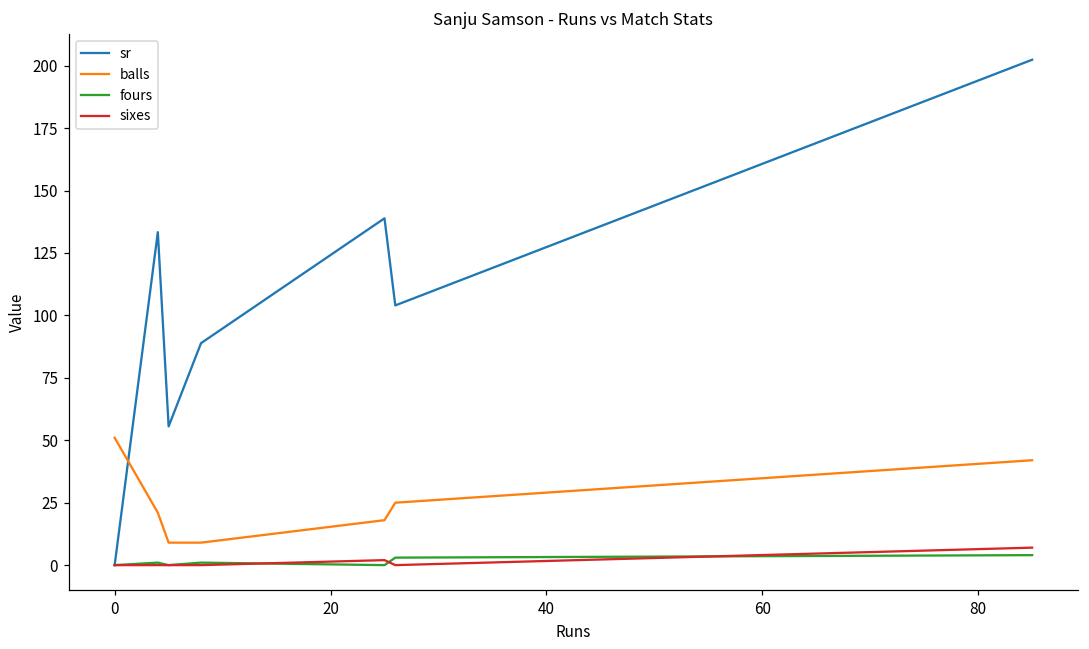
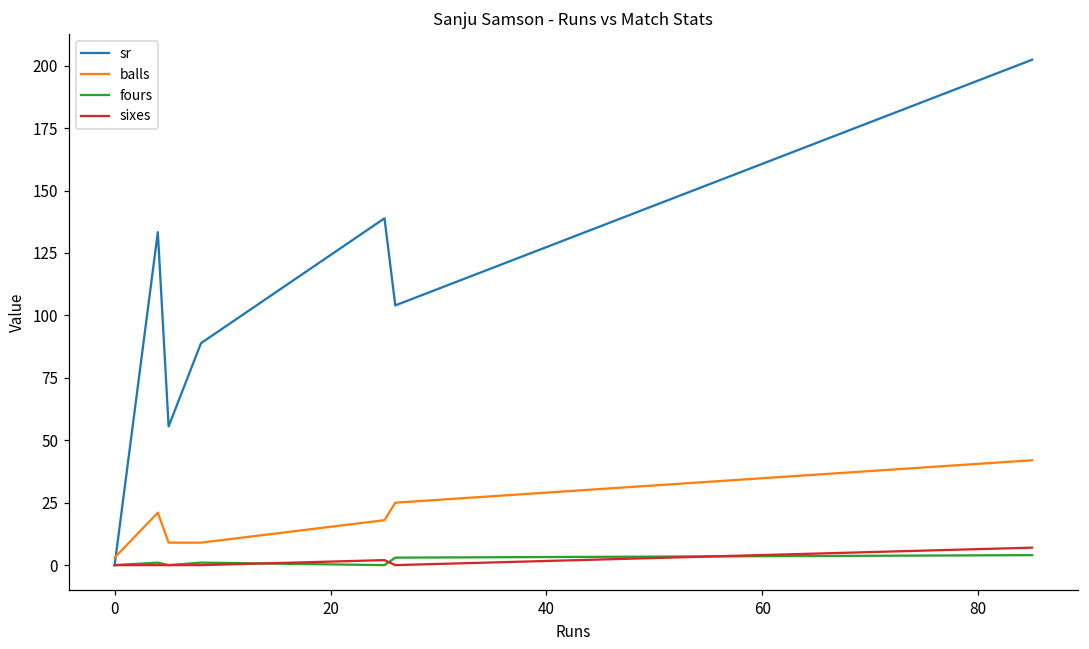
balls, 0: 51 -> 3
